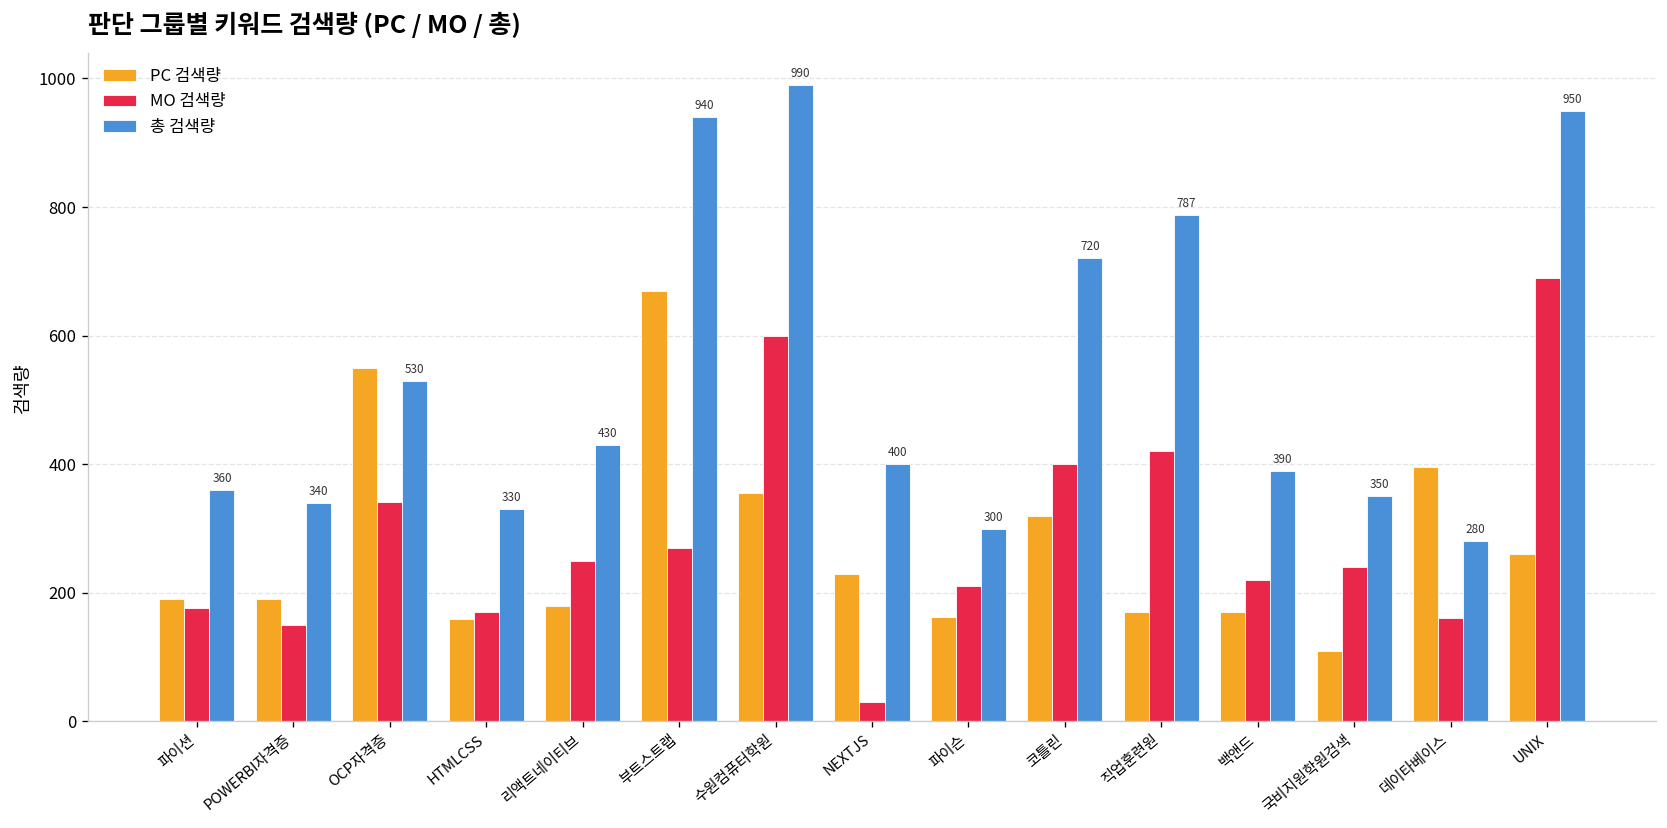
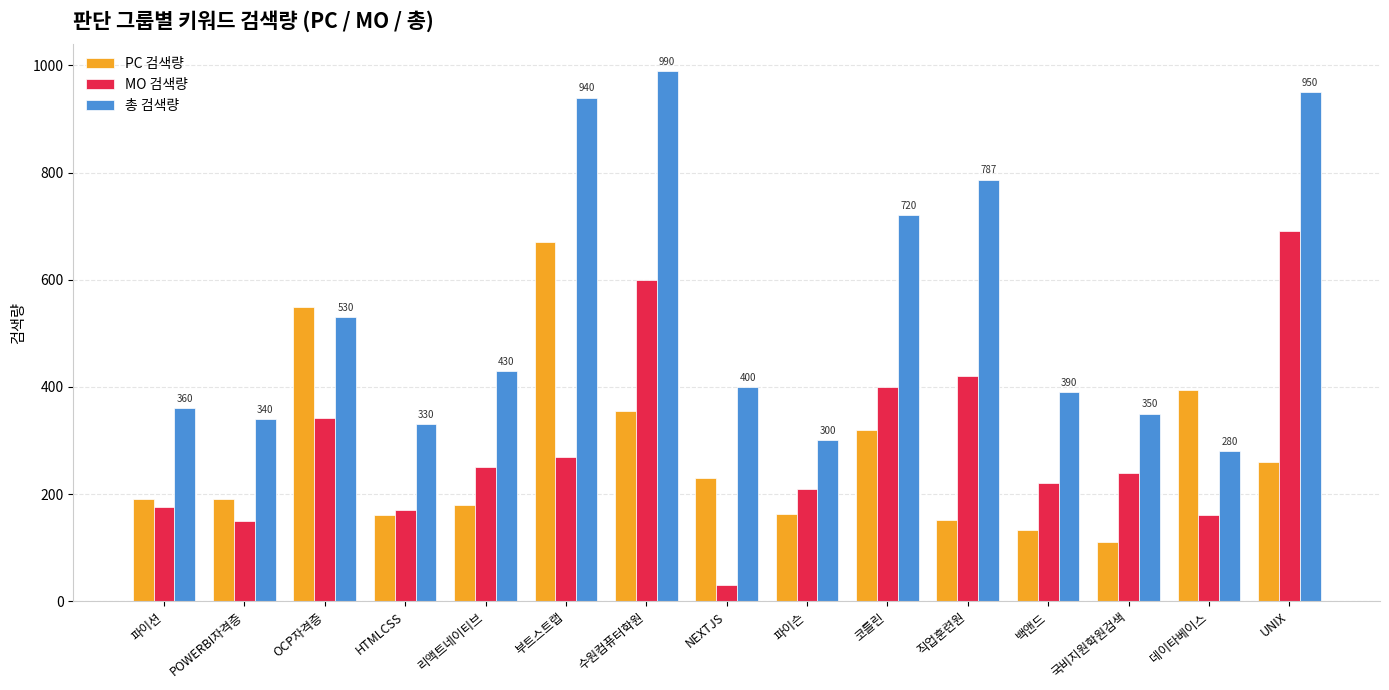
PC 검색량, 직업훈련원: 170 -> 150
PC 검색량, 백앤드: 170 -> 130
